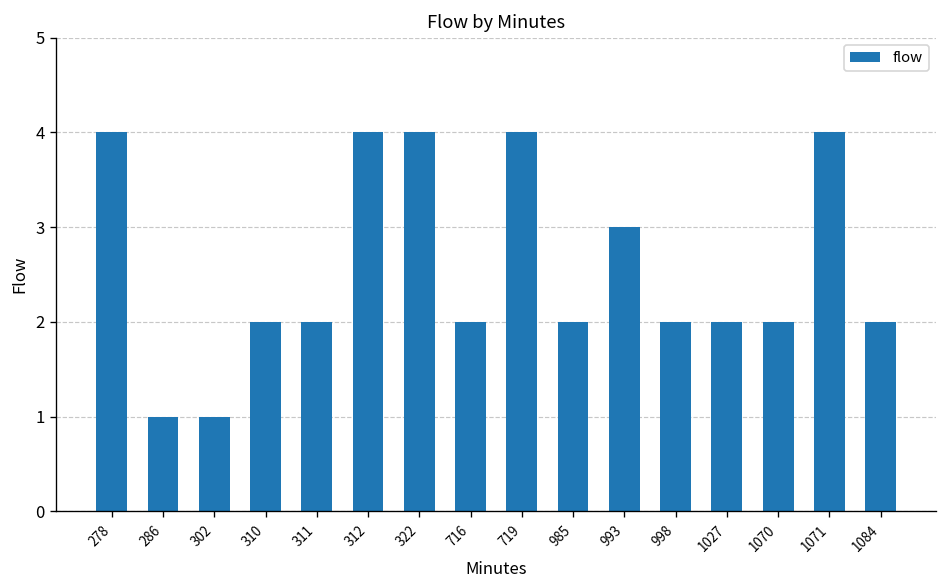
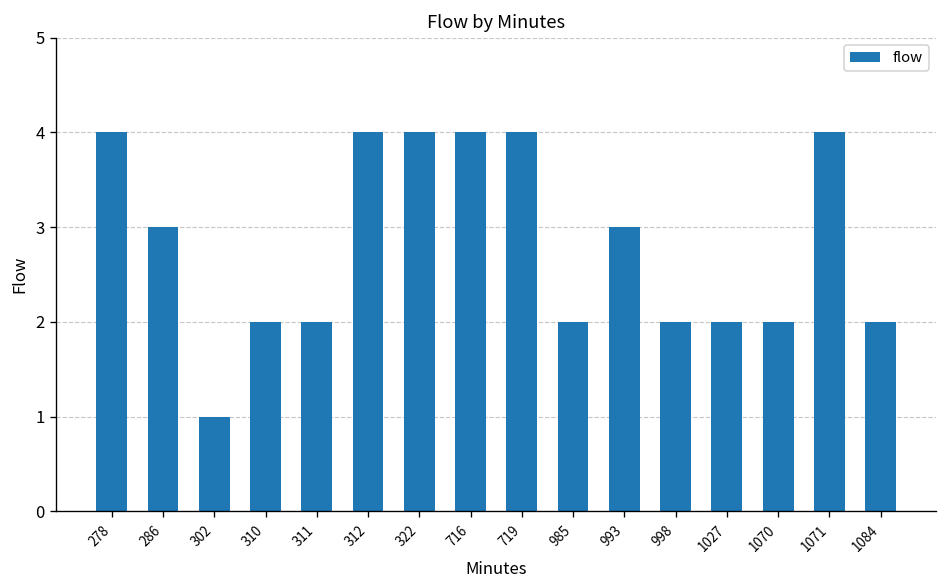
286: 1 -> 3
716: 2 -> 4
